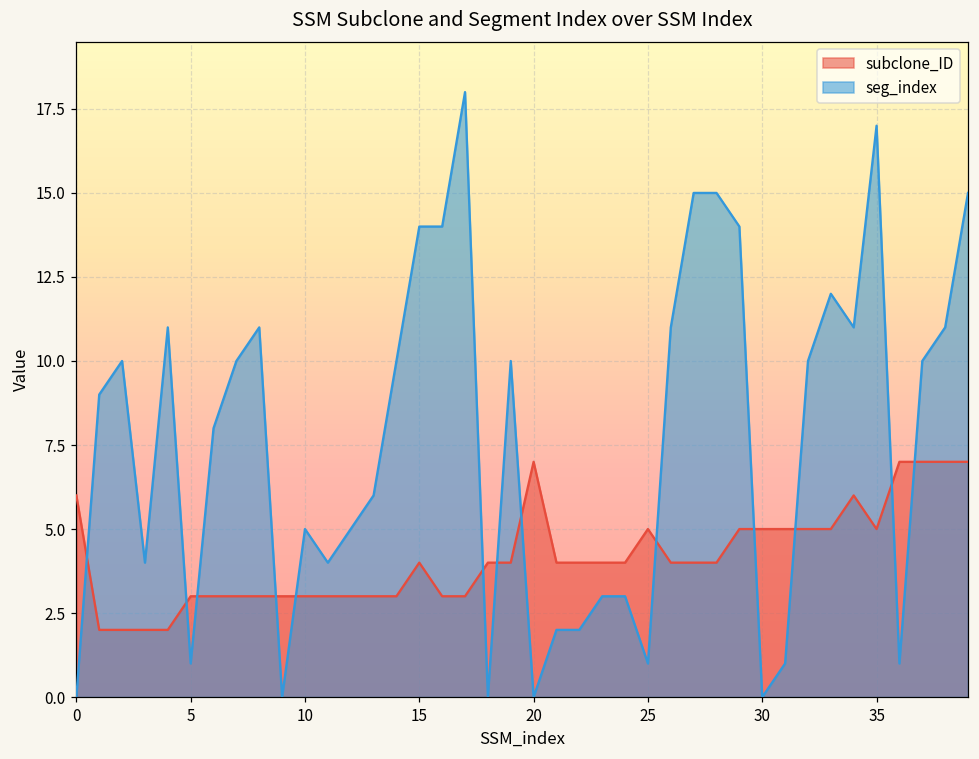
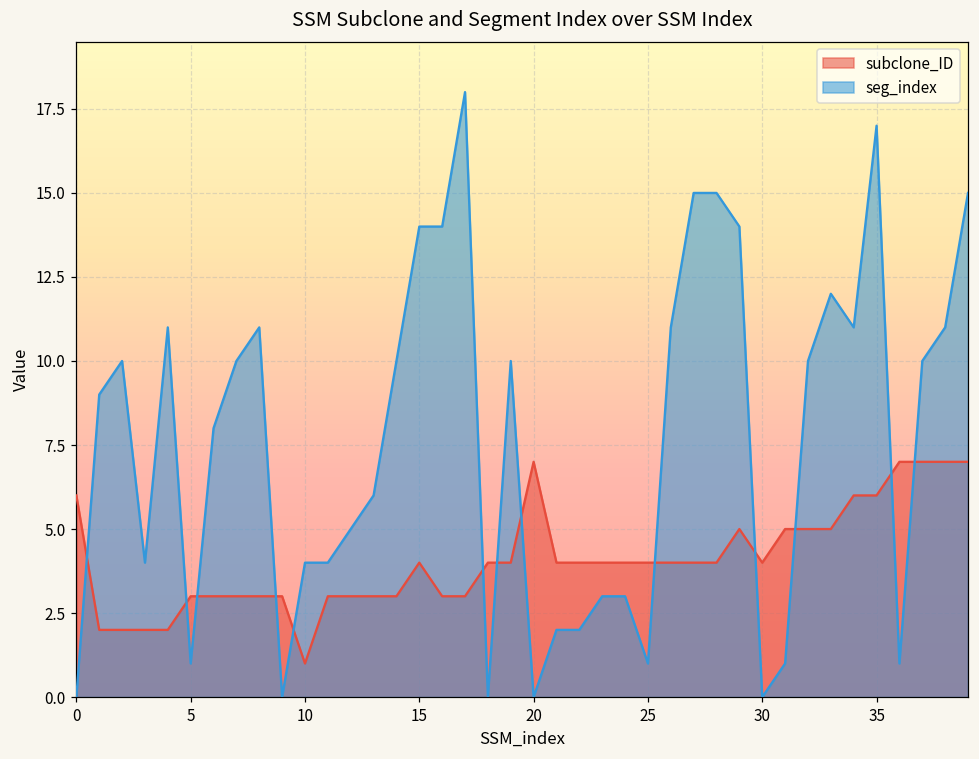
subclone_ID, 10: 3 -> 1
seg_index, 10: 5 -> 4
subclone_ID, 25: 5 -> 4
subclone_ID, 30: 5 -> 4
subclone_ID, 35: 5 -> 6
